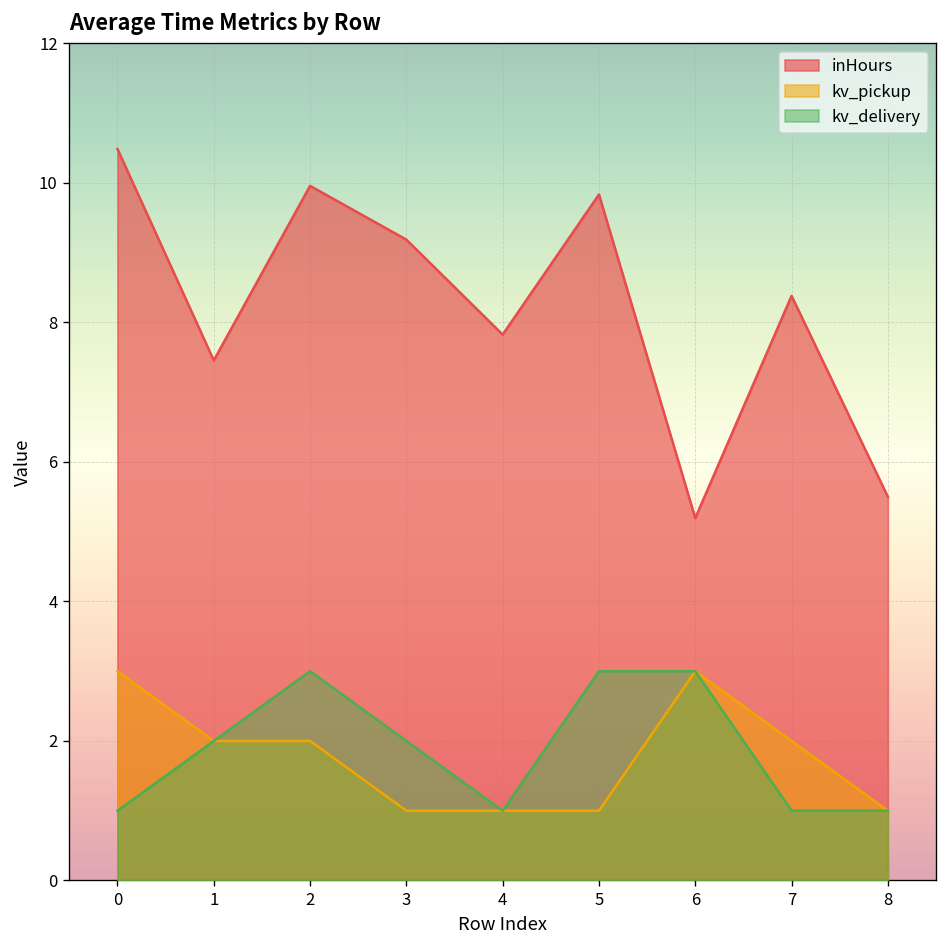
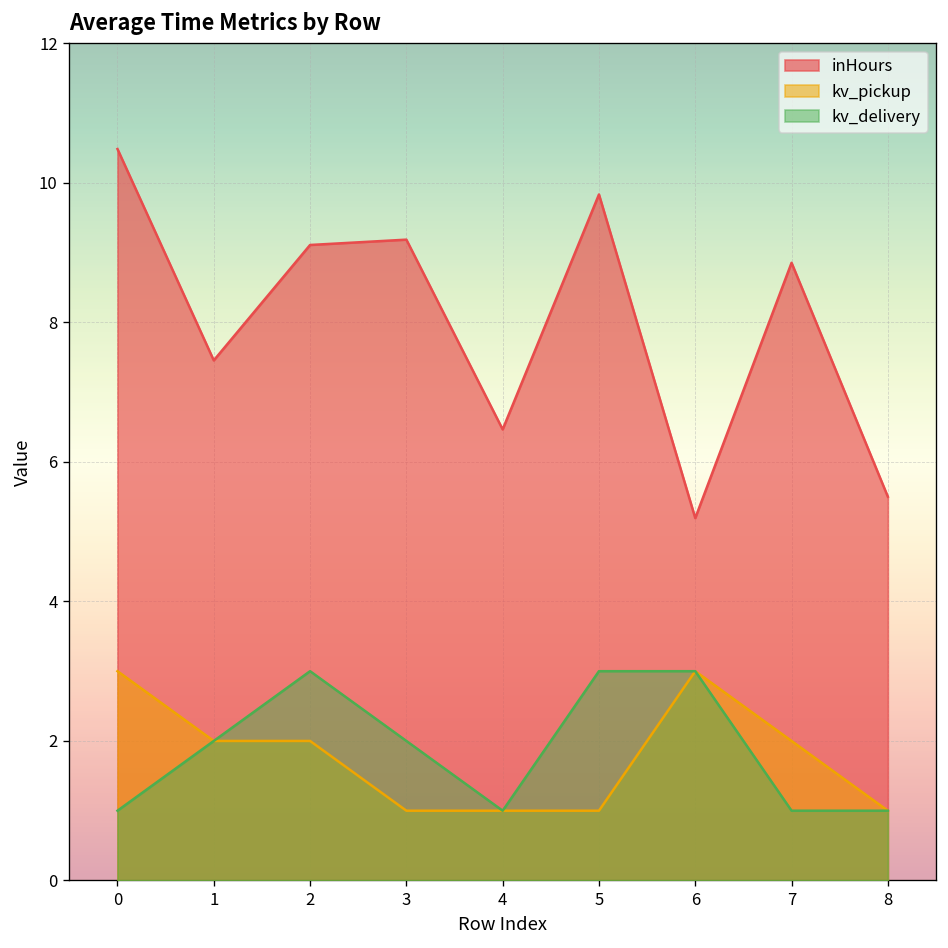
inHours, 2: 10.0 -> 9.1
inHours, 4: 7.8 -> 6.5
inHours, 7: 8.4 -> 8.9
